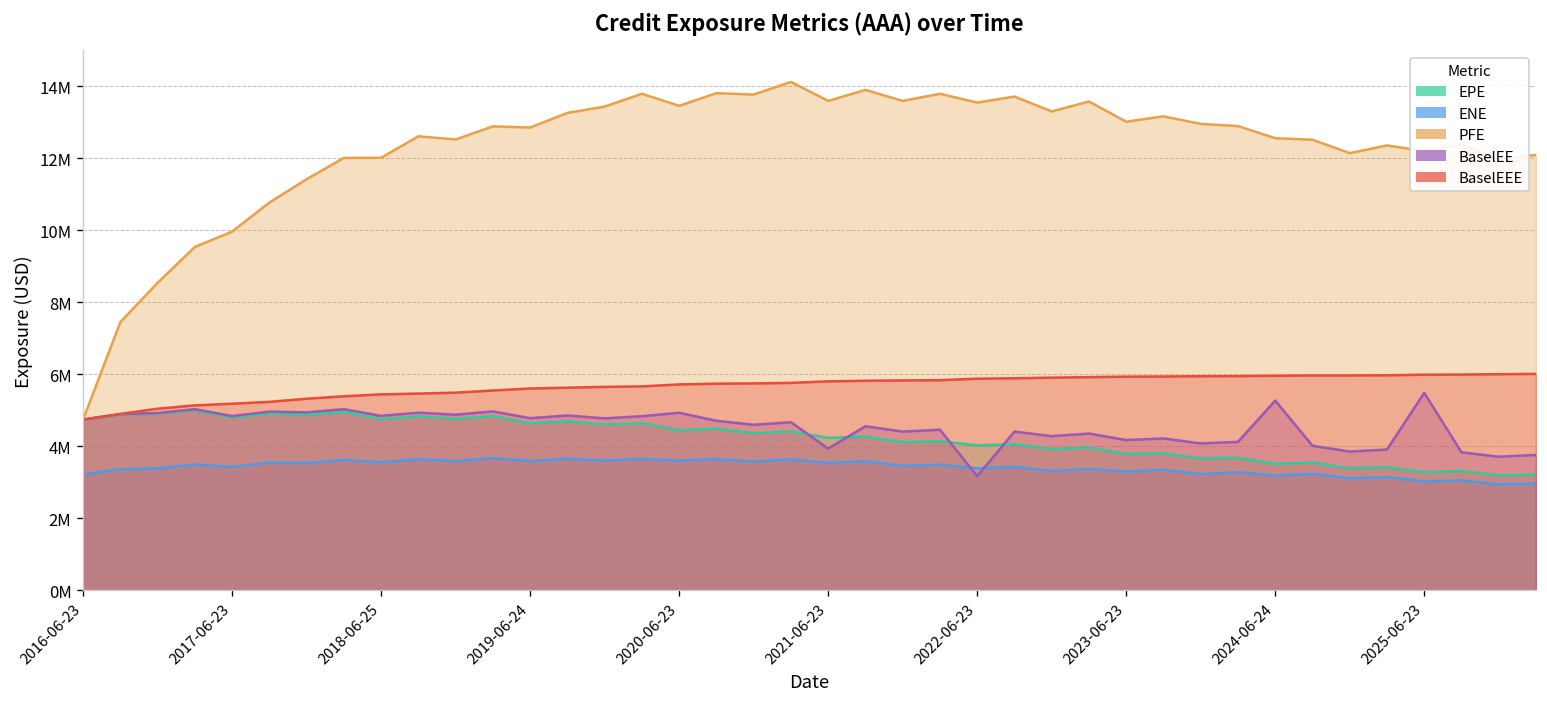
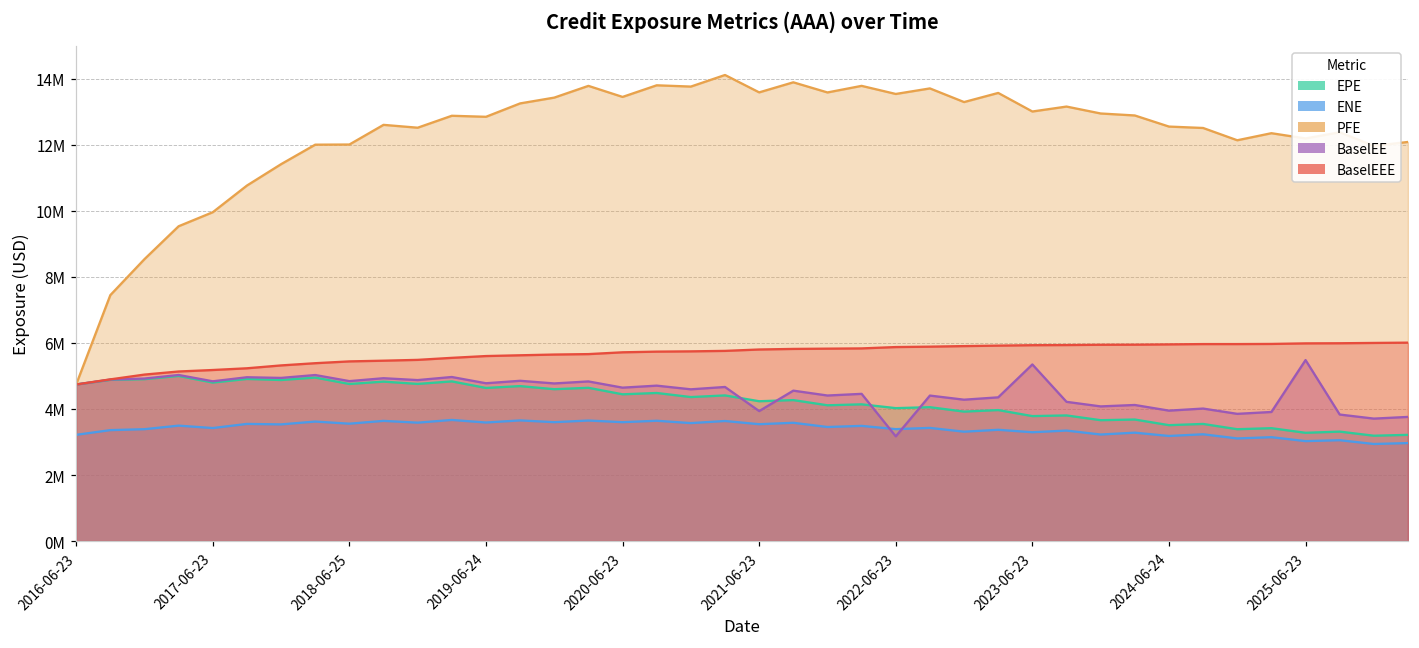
BaselEE, 2020-06-23: 4900000 -> 4600000
BaselEE, 2023-06-23: 4200000 -> 5300000
BaselEE, 2024-06-24: 5300000 -> 4000000
